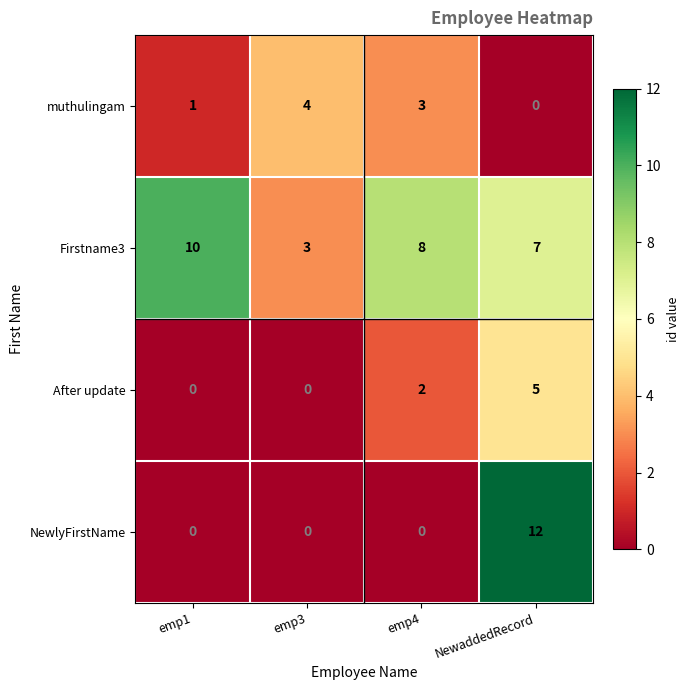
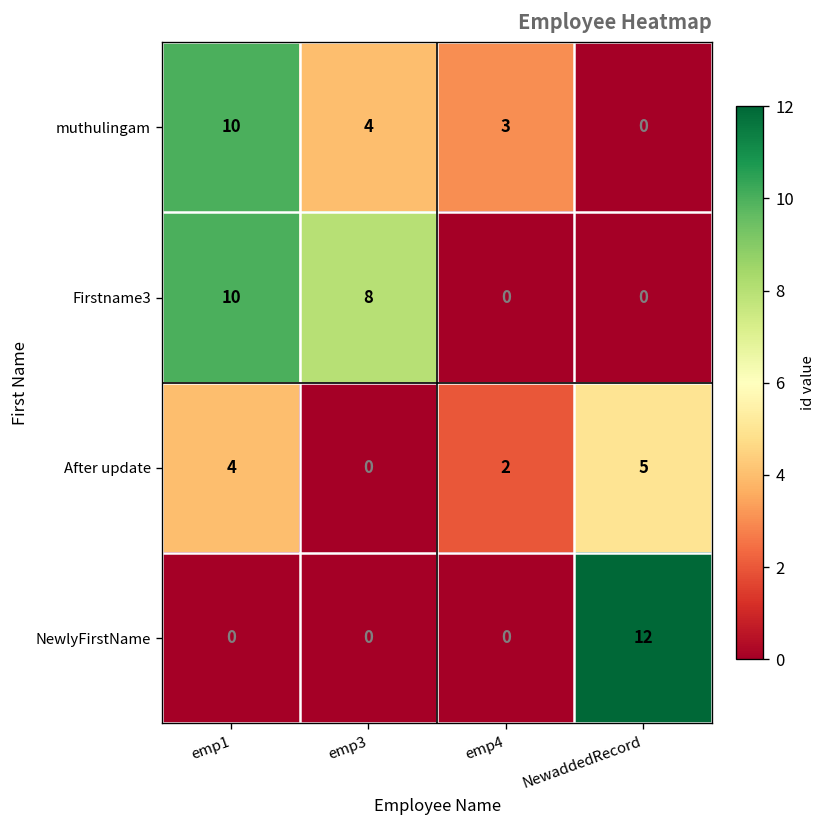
muthulingam, emp1: 1 -> 10
Firstname3, emp3: 3 -> 8
Firstname3, emp4: 8 -> 0
Firstname3, NewaddedRecord: 7 -> 0
After update, emp1: 0 -> 4
